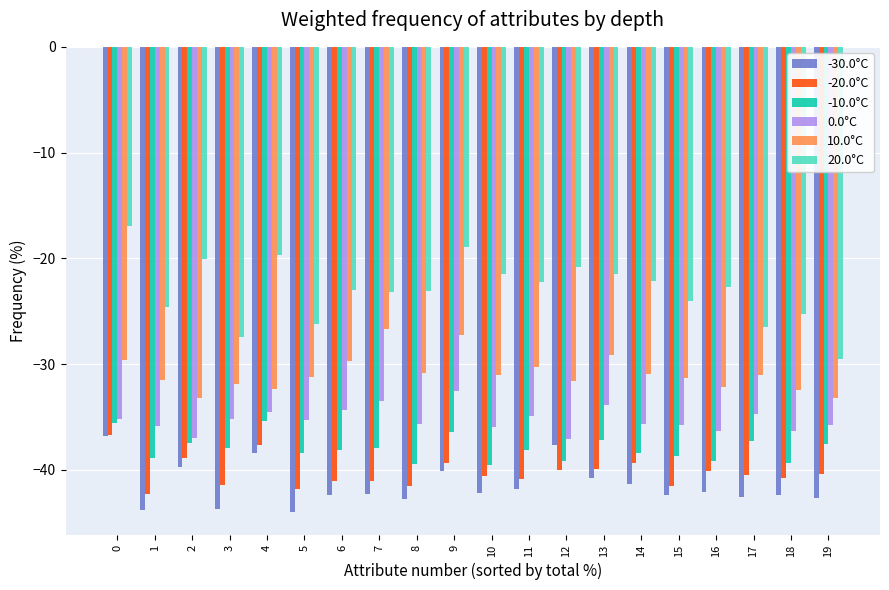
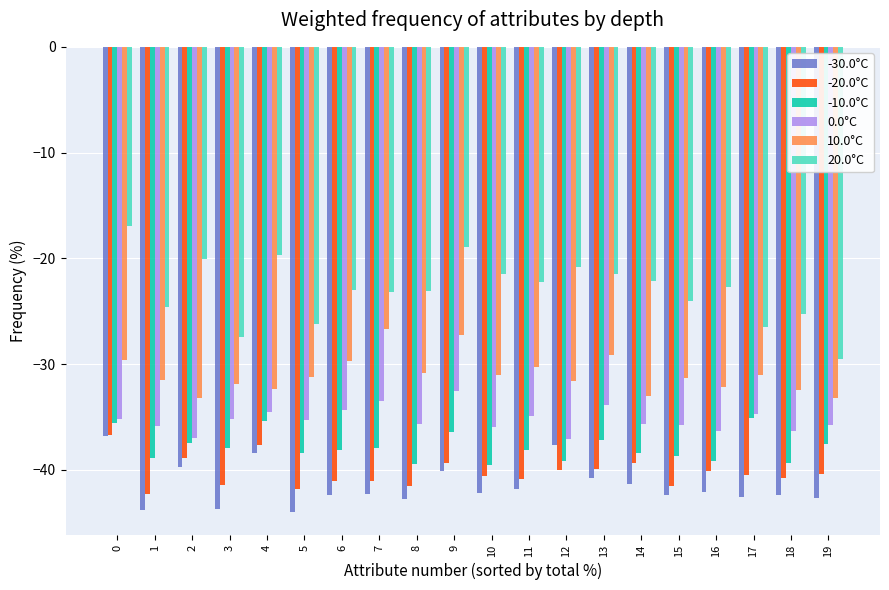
10.0°C, 14: -30.9 -> -33.0
-10.0°C, 17: -37.3 -> -35.1
